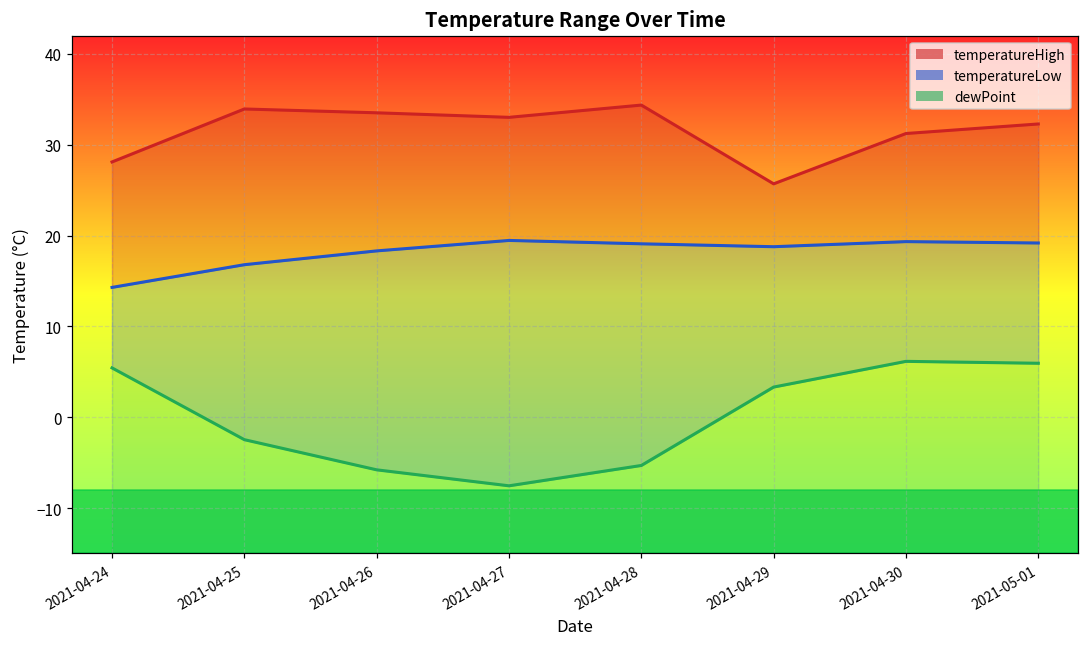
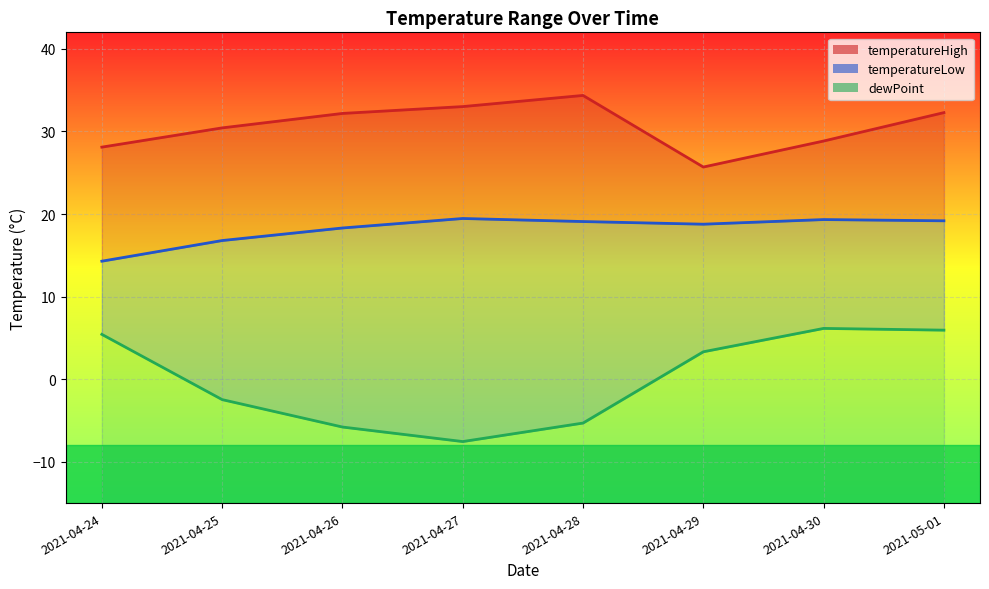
temperatureHigh, 2021-04-25: 34 -> 30
temperatureHigh, 2021-04-26: 34 -> 32
temperatureHigh, 2021-04-30: 31 -> 29
